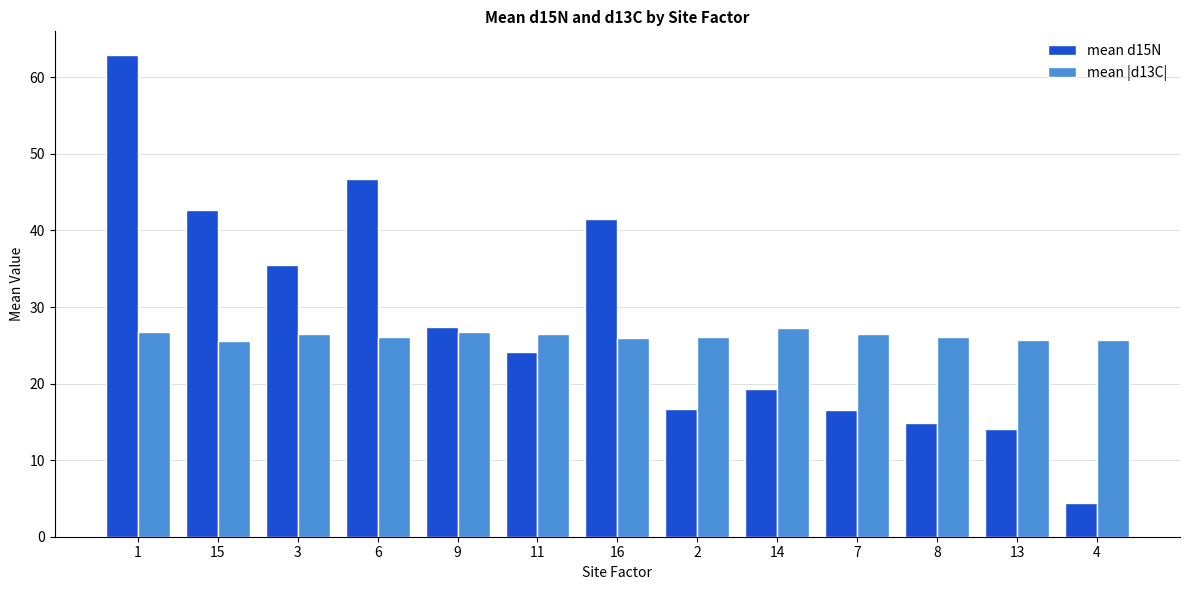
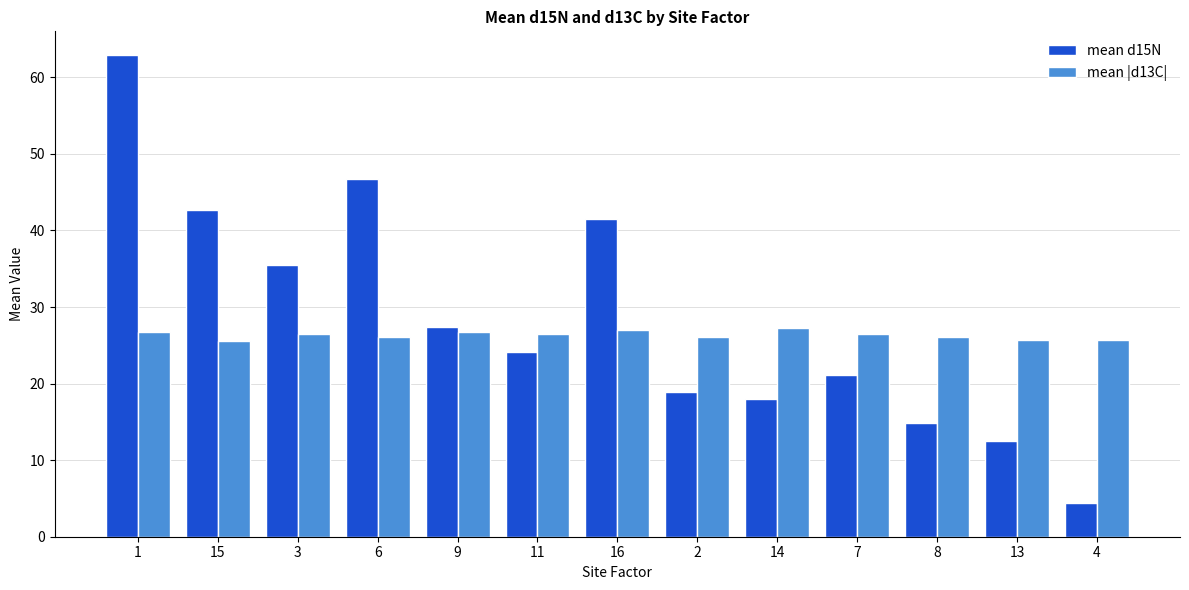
mean |d13C|, 16: 26 -> 27
mean d15N, 2: 17 -> 19
mean d15N, 14: 19 -> 18
mean d15N, 7: 17 -> 21
mean d15N, 13: 14 -> 13
